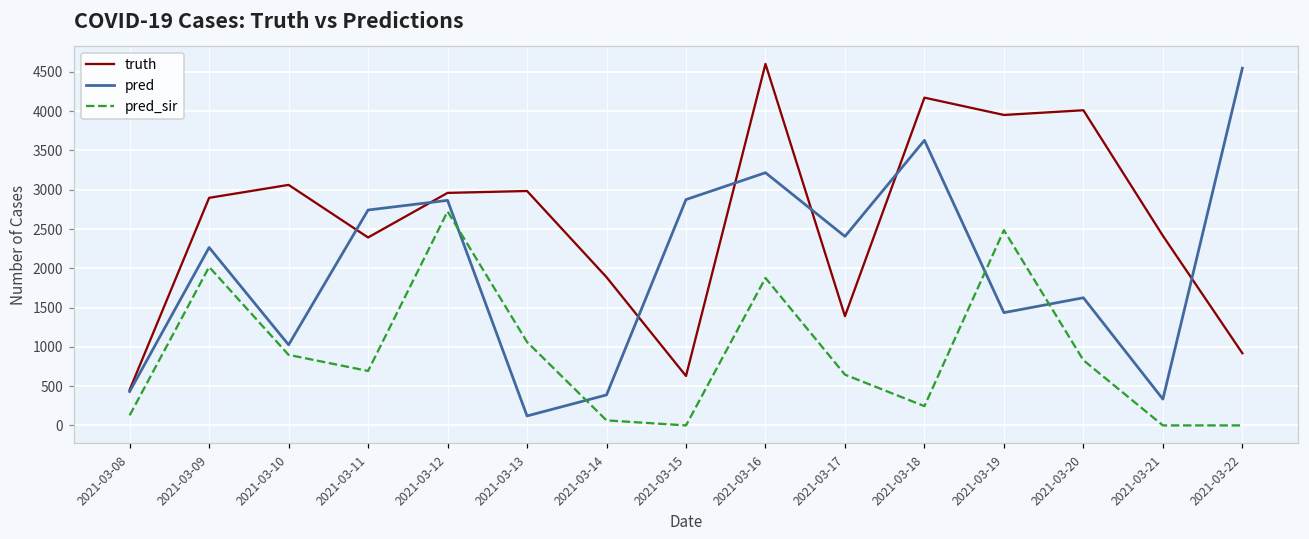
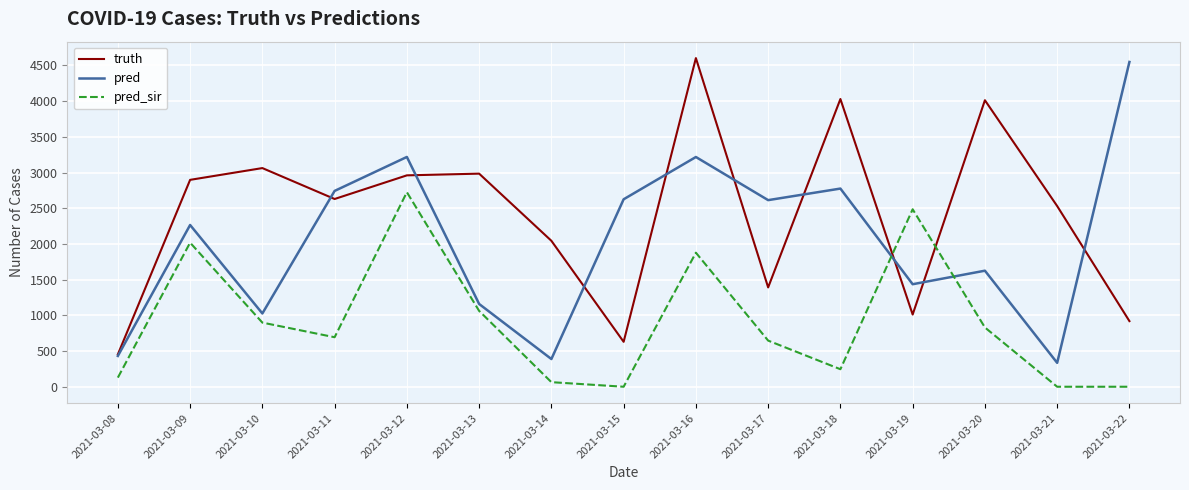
truth, 2021-03-11: 2400 -> 2600
pred, 2021-03-12: 2900 -> 3200
pred, 2021-03-13: 100 -> 1200
truth, 2021-03-14: 1900 -> 2000
pred, 2021-03-15: 2900 -> 2600
pred, 2021-03-17: 2400 -> 2600
truth, 2021-03-18: 4200 -> 4000
pred, 2021-03-18: 3600 -> 2800
truth, 2021-03-19: 4000 -> 1000
truth, 2021-03-21: 2400 -> 2500
